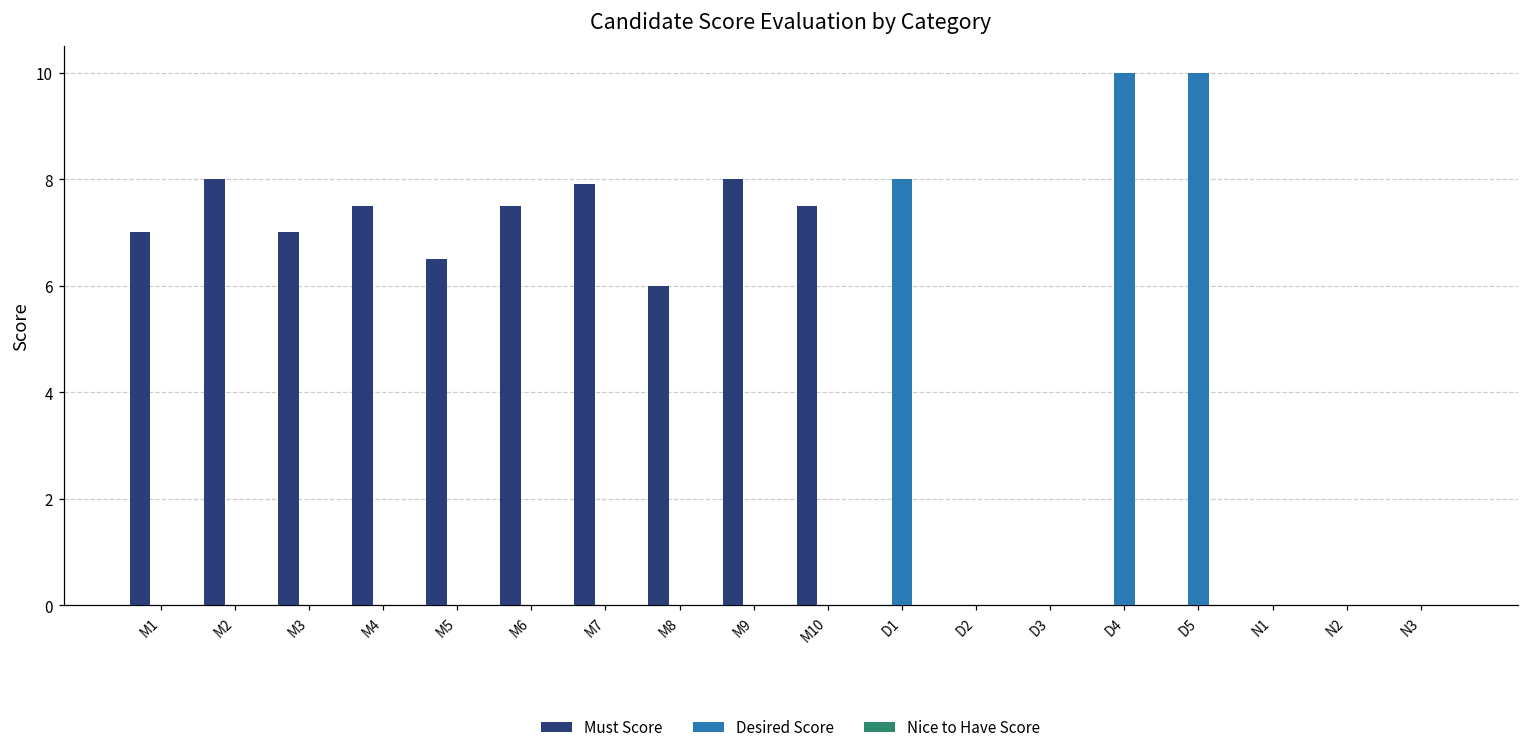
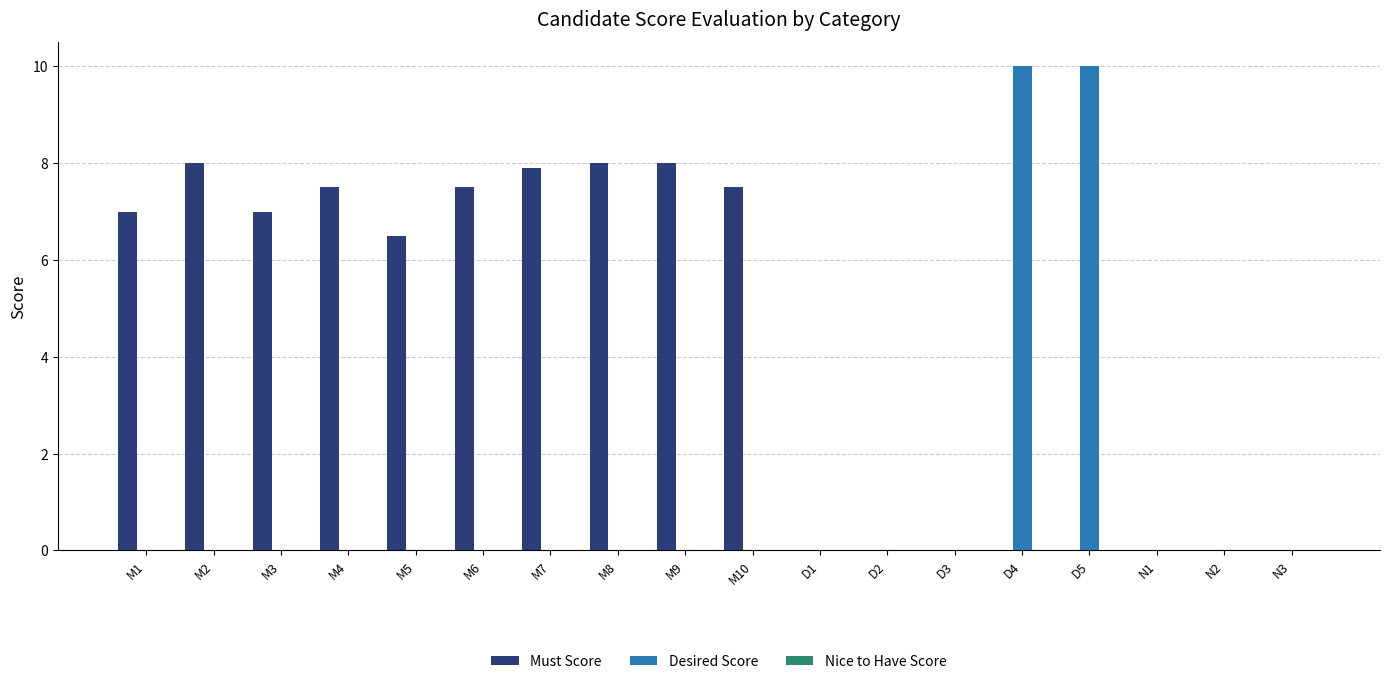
Must Score, M8: 6 -> 8
Desired Score, D1: 8 -> 0
